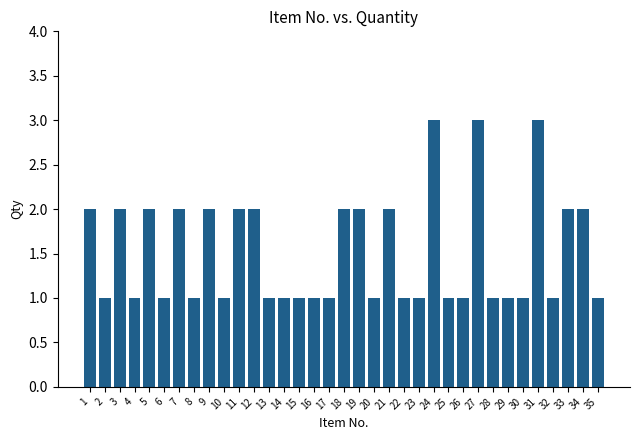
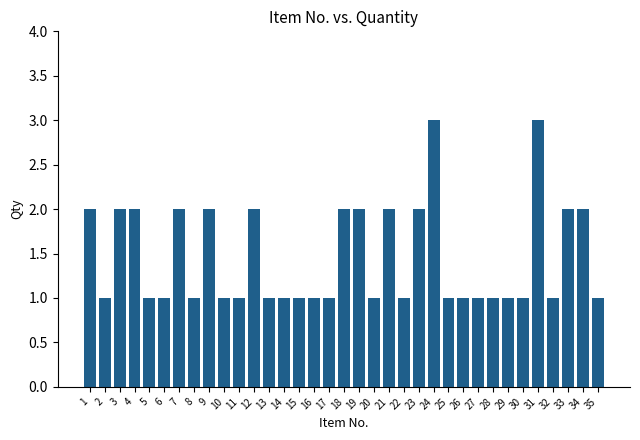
4: 1 -> 2
5: 2 -> 1
11: 2 -> 1
23: 1 -> 2
27: 3 -> 1
